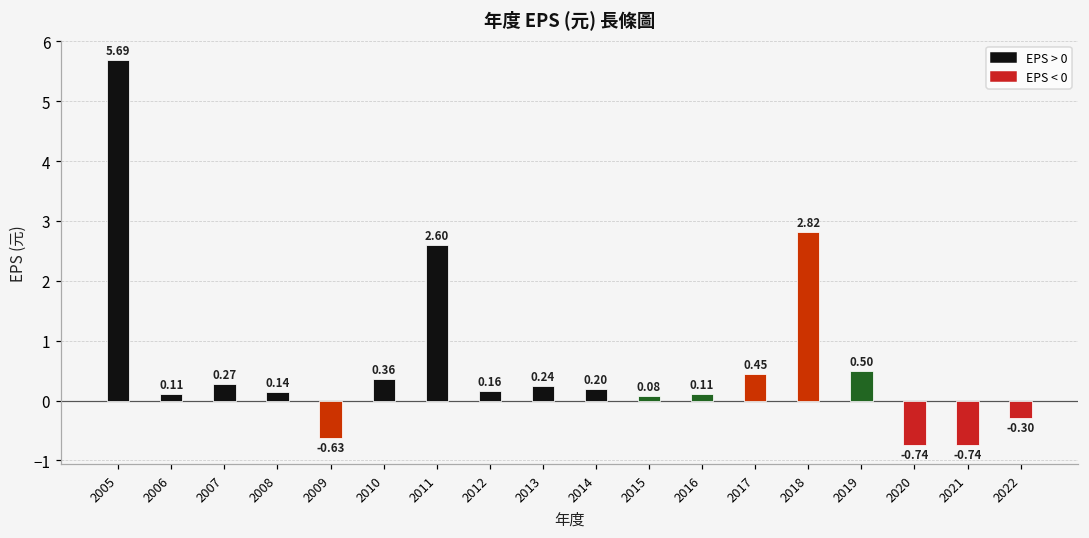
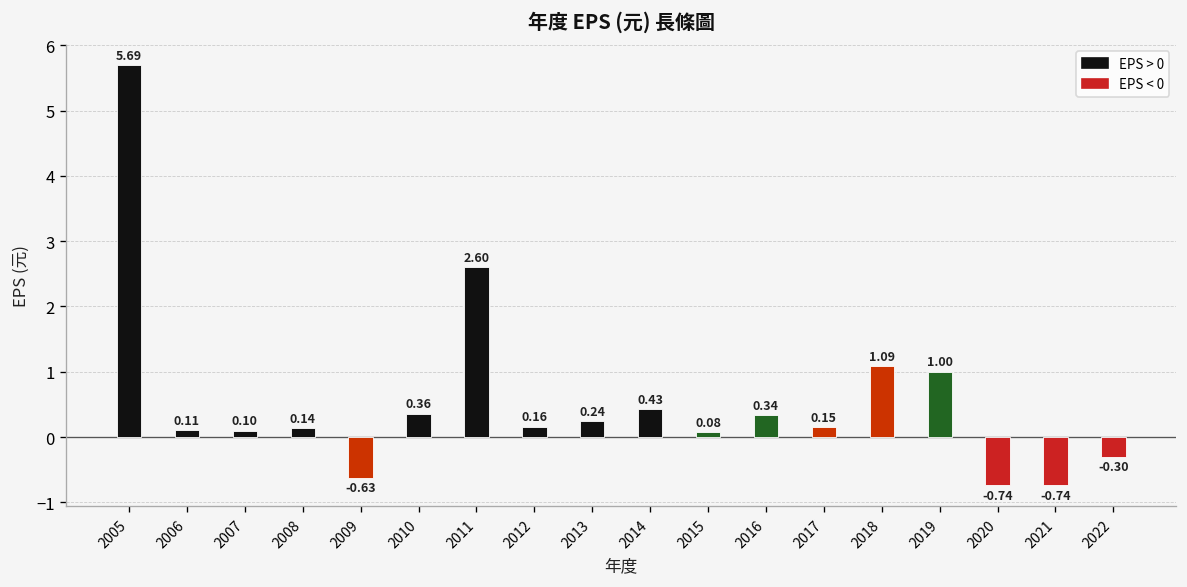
2007: 0.27 -> 0.10
2014: 0.20 -> 0.43
2016: 0.11 -> 0.34
2017: 0.45 -> 0.15
2018: 2.82 -> 1.09
2019: 0.50 -> 1.00
